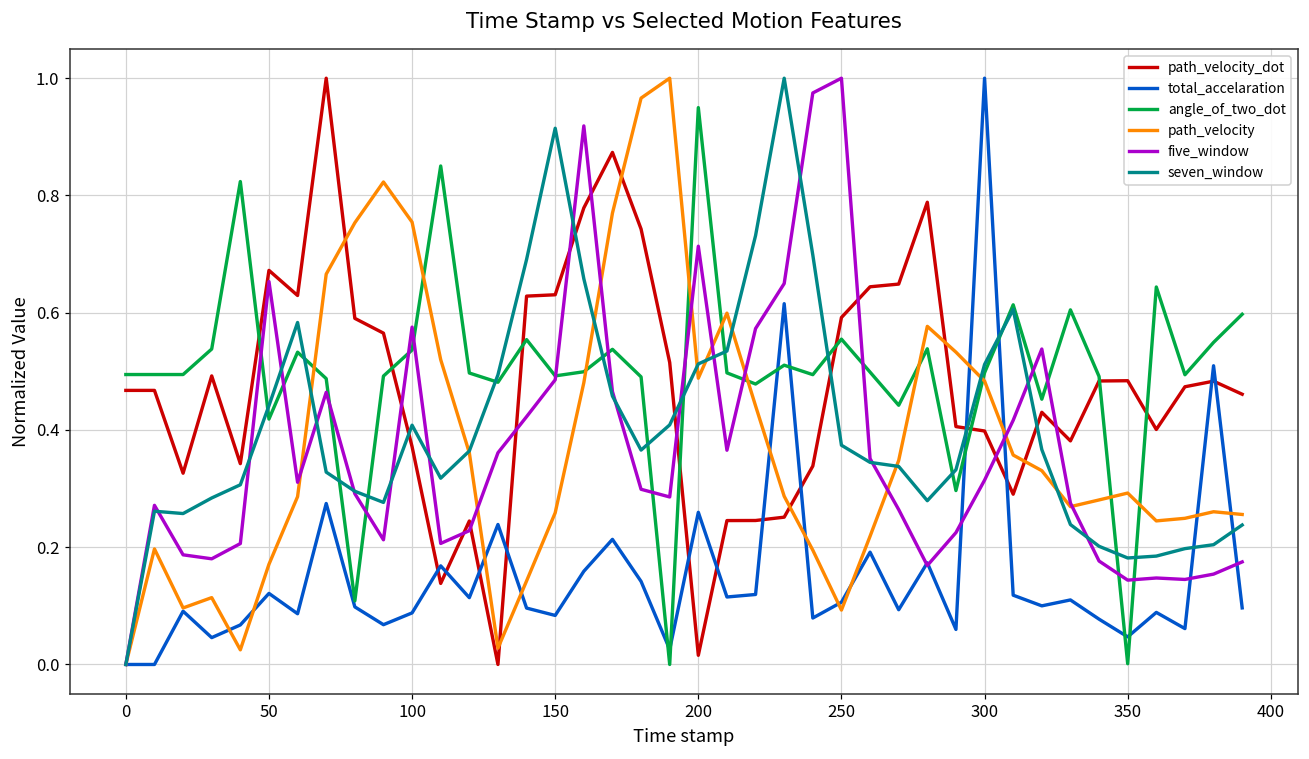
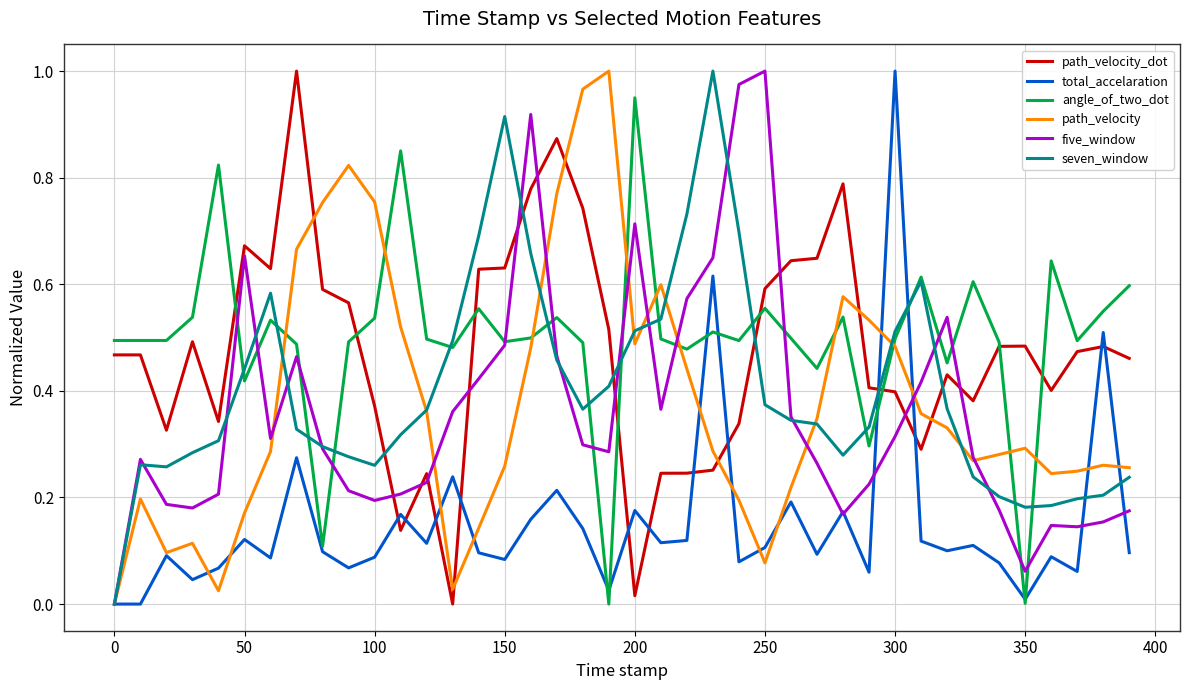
five_window, 100: 0.58 -> 0.19
seven_window, 100: 0.41 -> 0.26
total_accelaration, 200: 0.26 -> 0.18
path_velocity, 250: 0.09 -> 0.08
total_accelaration, 350: 0.05 -> 0.01
five_window, 350: 0.14 -> 0.06
